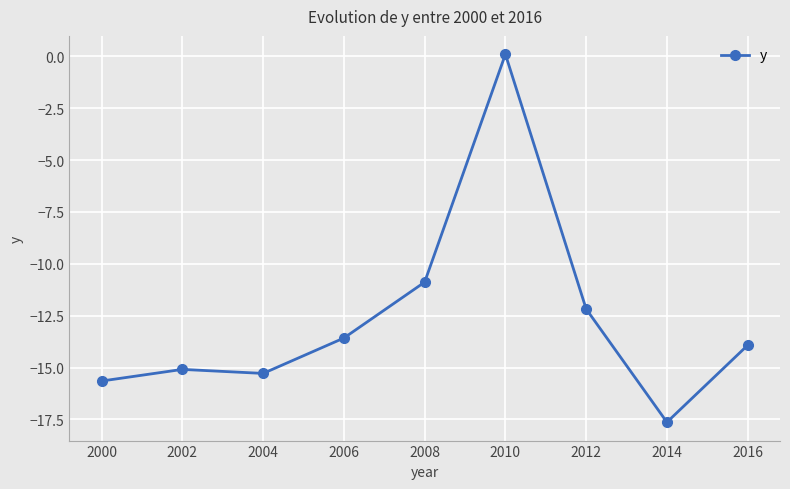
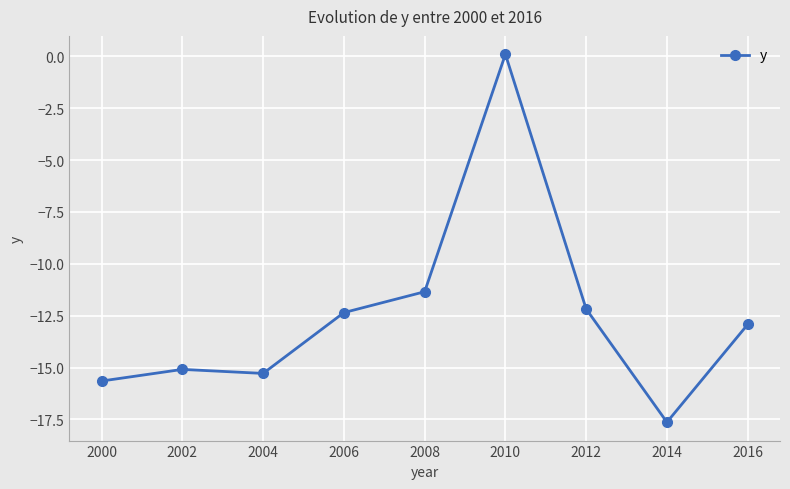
2006: -13.6 -> -12.4
2008: -10.9 -> -11.3
2016: -13.9 -> -12.9
